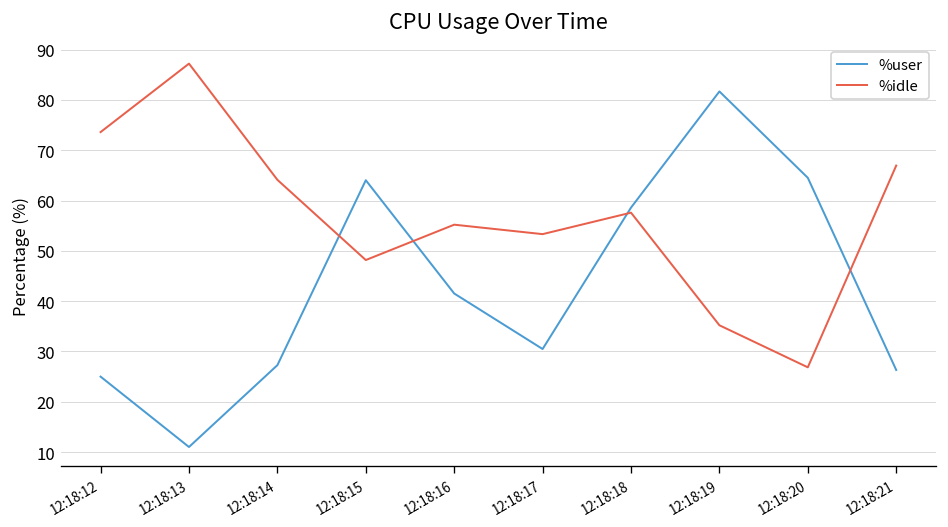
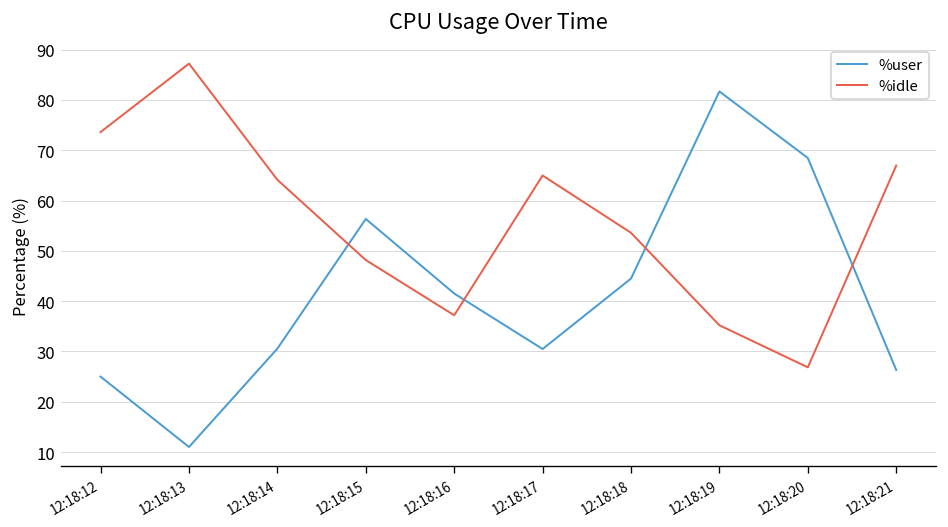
%user, 12:18:14: 27 -> 31
%user, 12:18:15: 64 -> 56
%idle, 12:18:16: 55 -> 37
%idle, 12:18:17: 53 -> 65
%user, 12:18:18: 59 -> 45
%idle, 12:18:18: 58 -> 54
%user, 12:18:20: 65 -> 68
